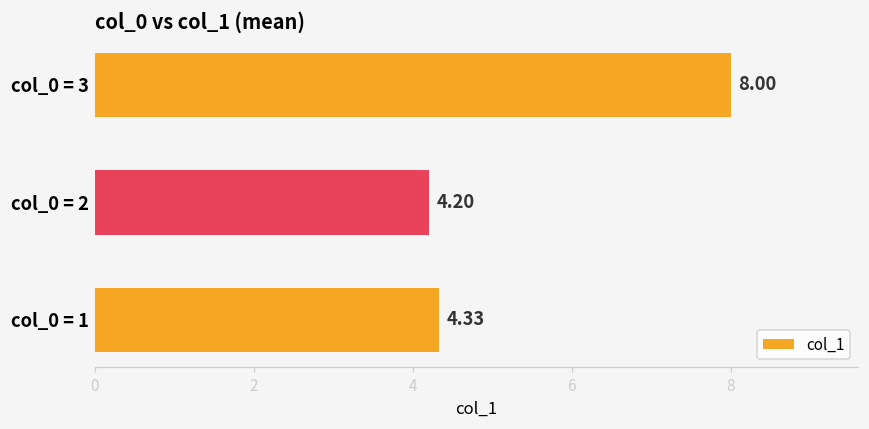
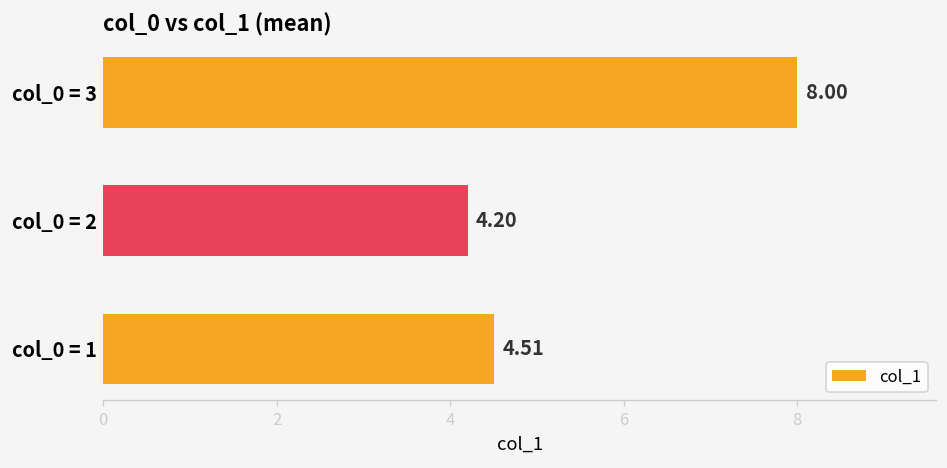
col_0 = 1: 4.33 -> 4.51
